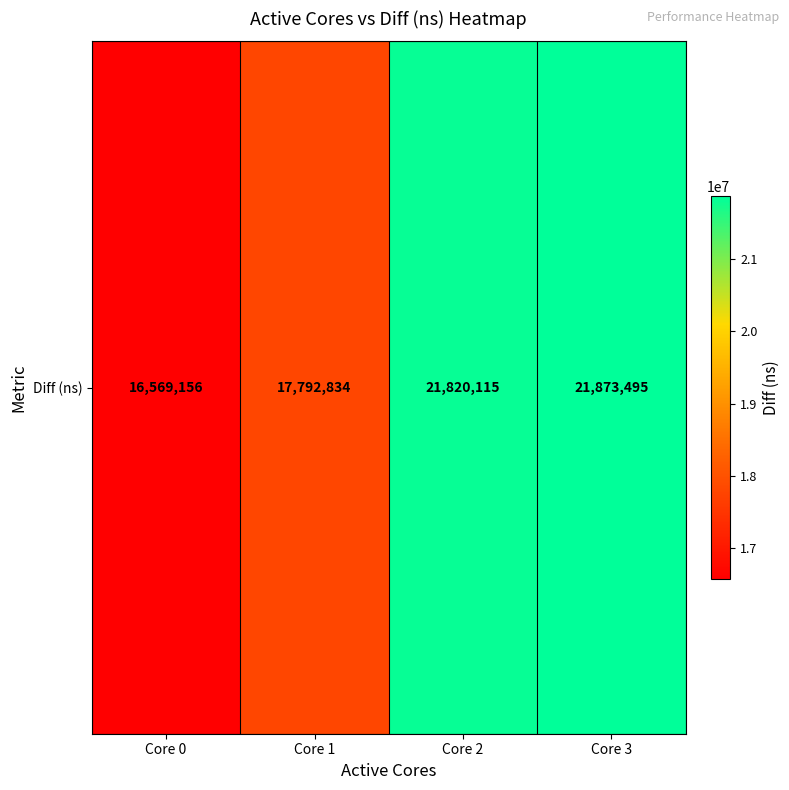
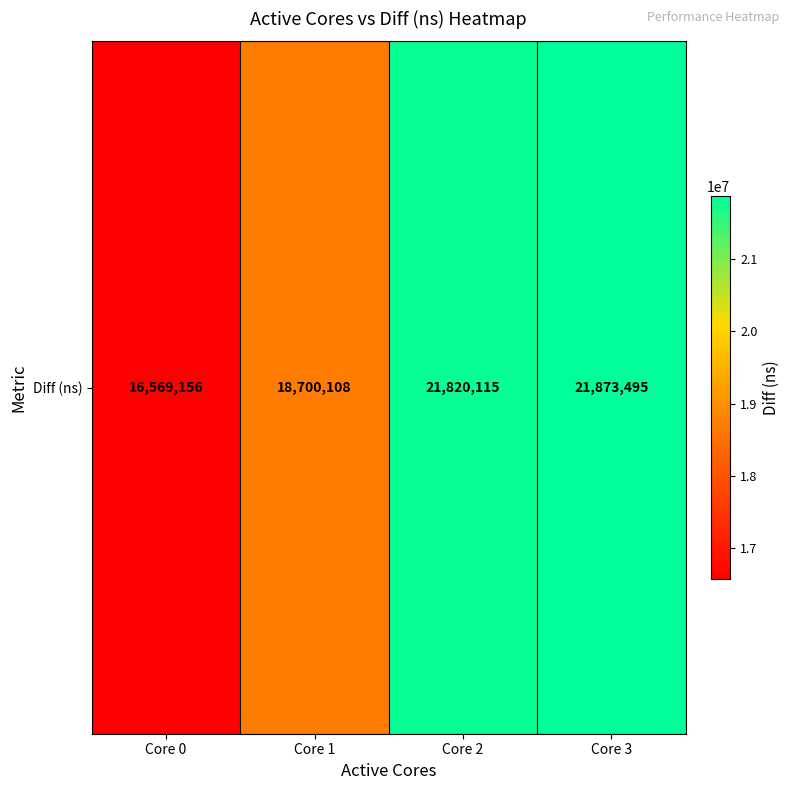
Diff (ns), Core 1: 17,792,834 -> 18,700,108
